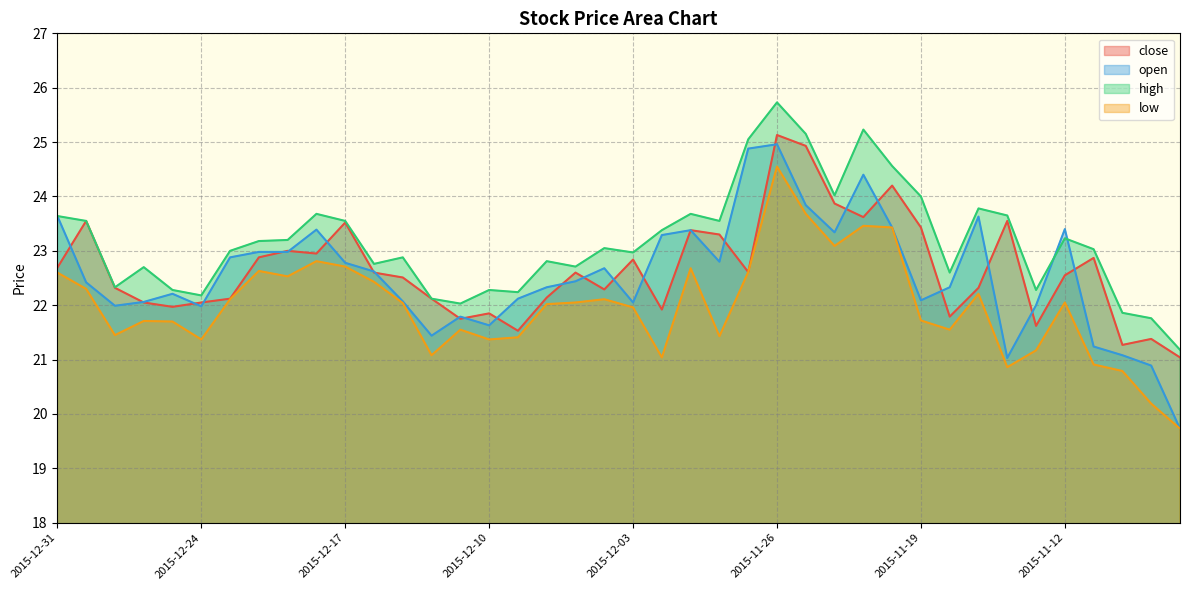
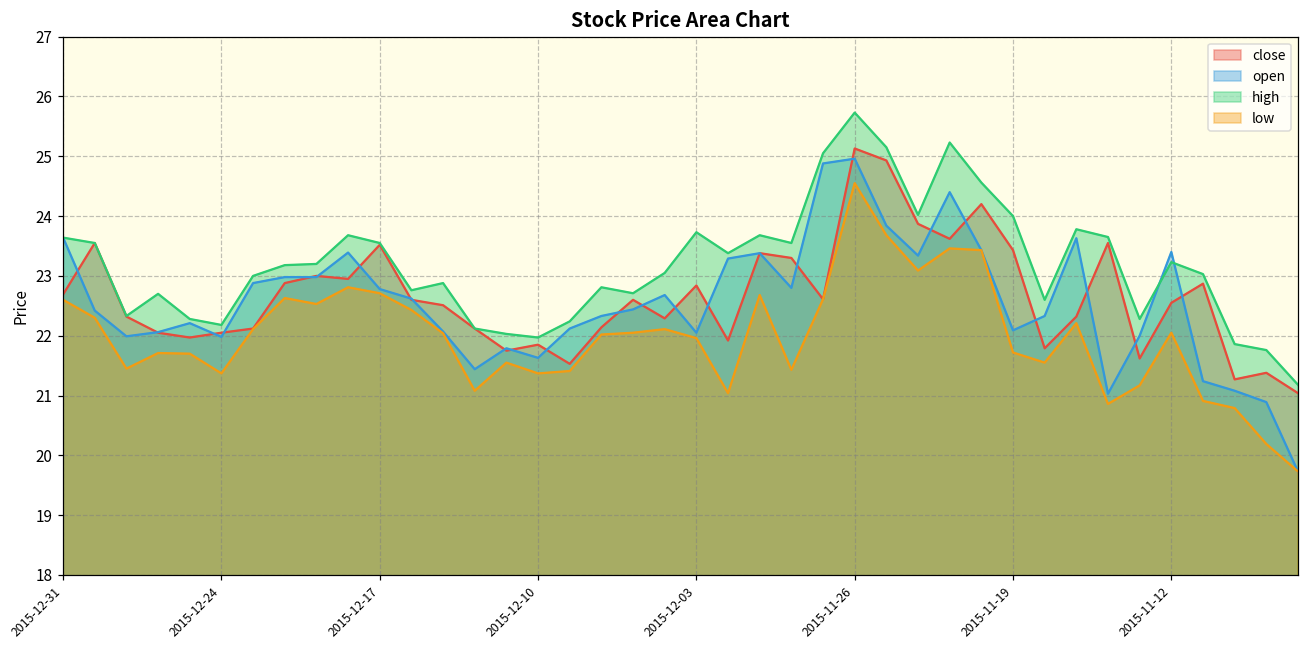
high, 2015-12-10: 22.3 -> 22.0
high, 2015-12-03: 23.0 -> 23.7
